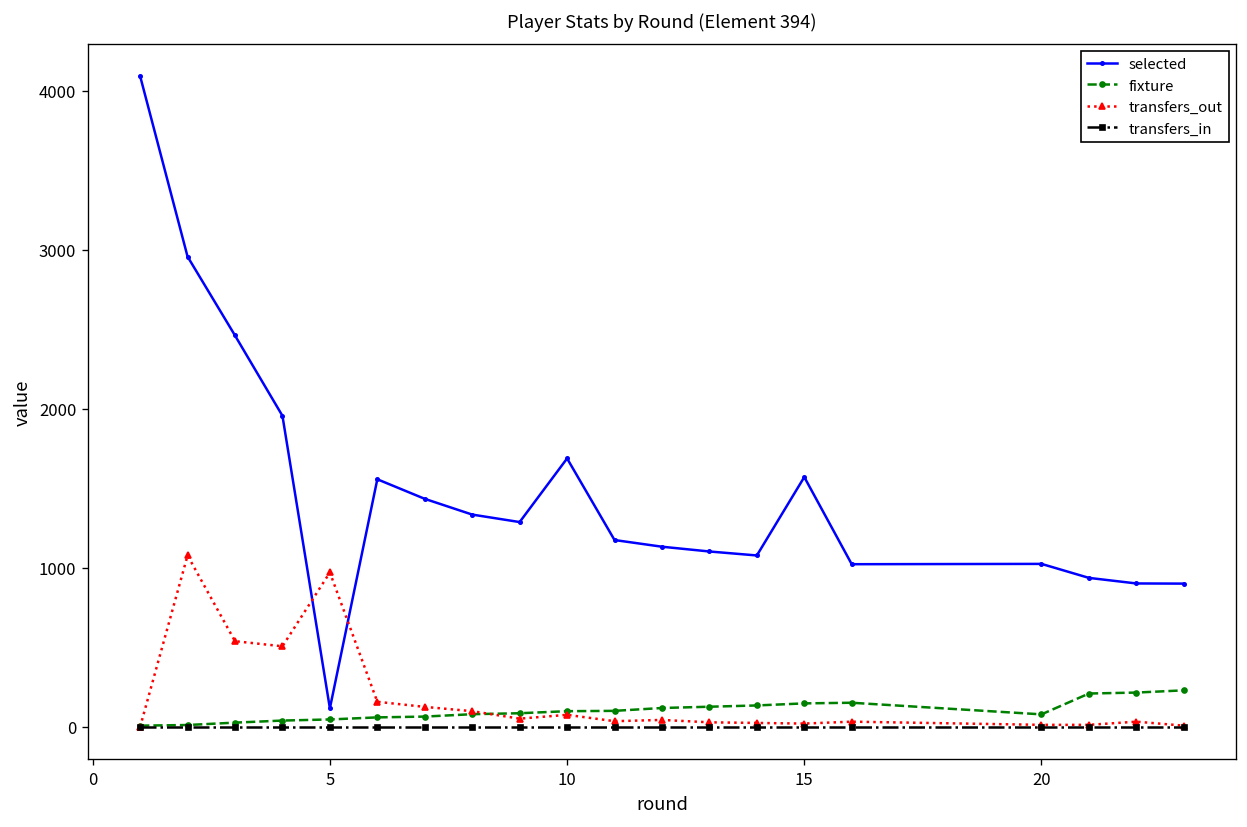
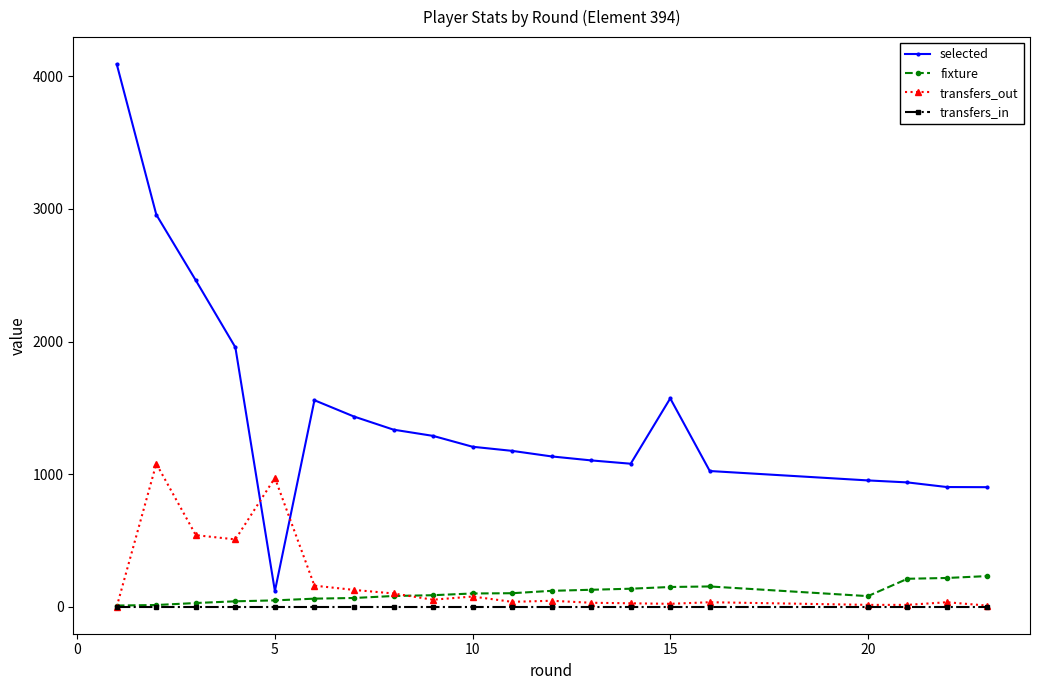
selected, 10: 1690 -> 1210
selected, 20: 1030 -> 950
